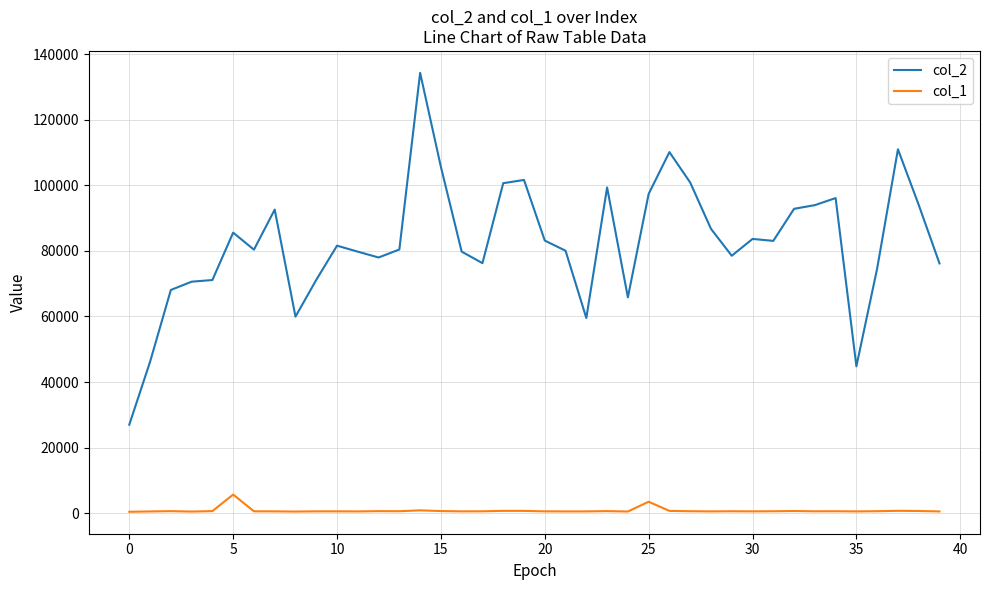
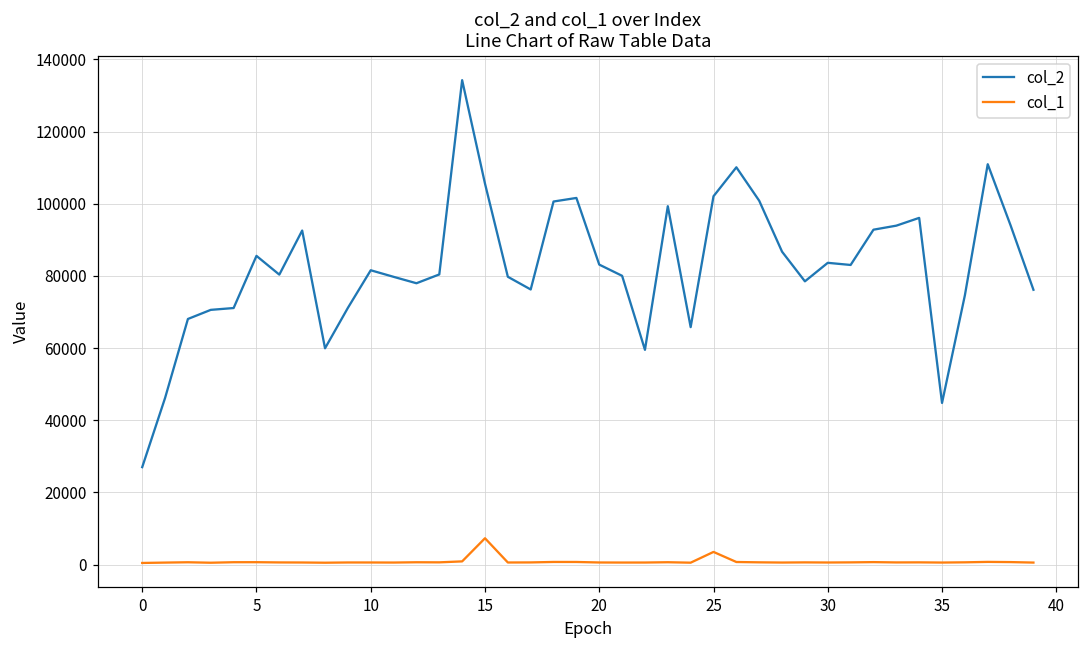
col_1, 5: 6000 -> 1000
col_1, 15: 1000 -> 7000
col_2, 25: 97000 -> 102000
